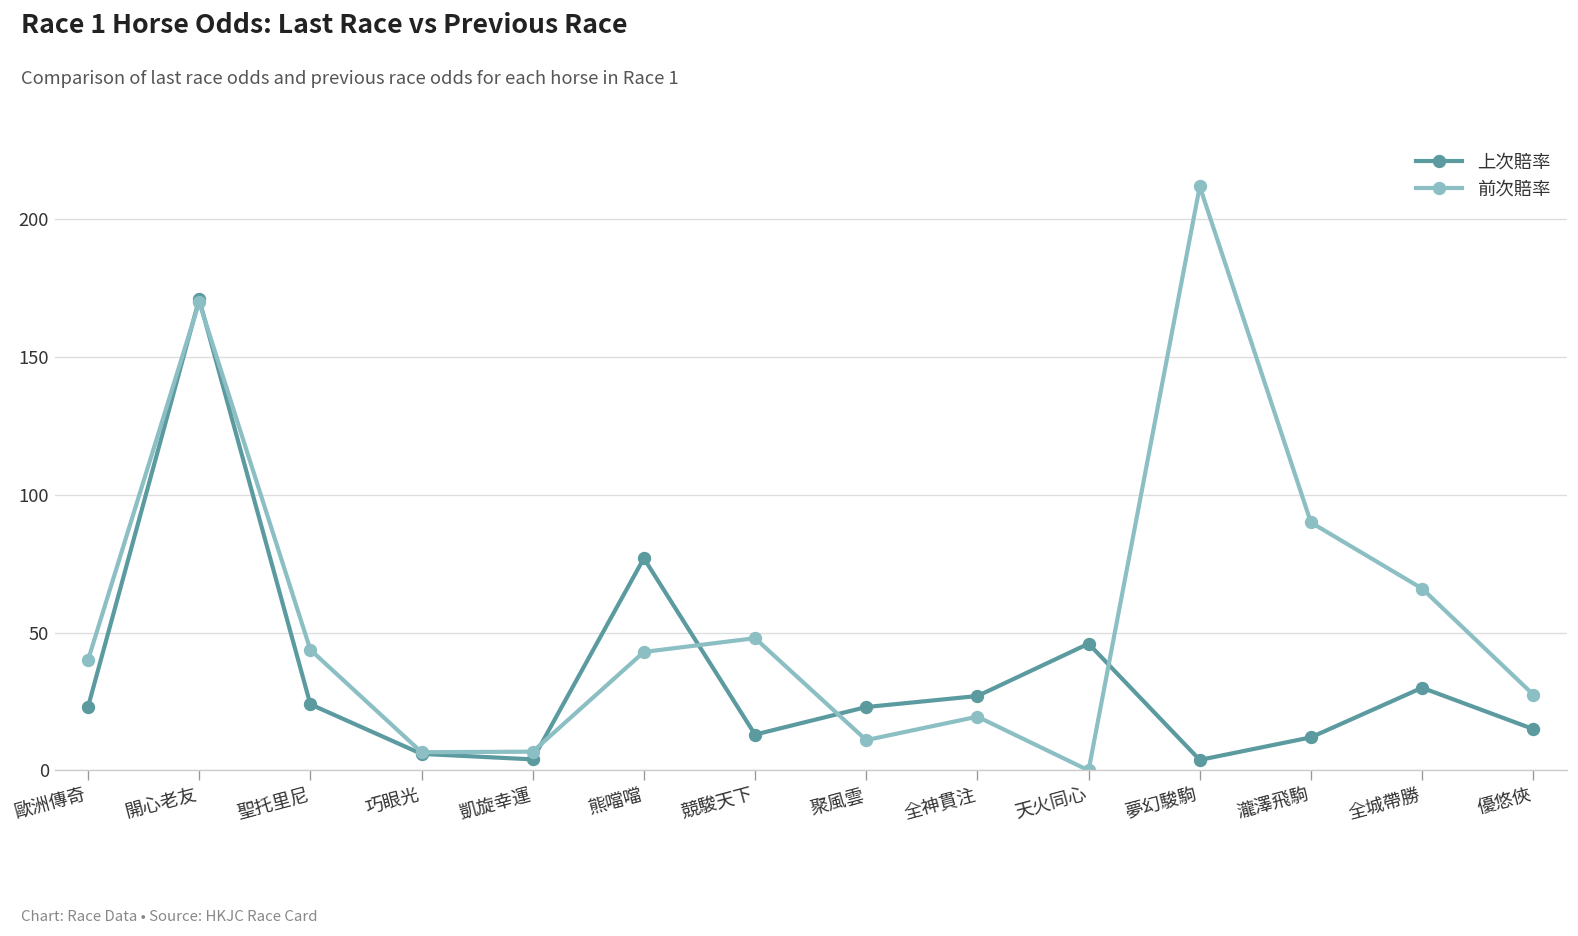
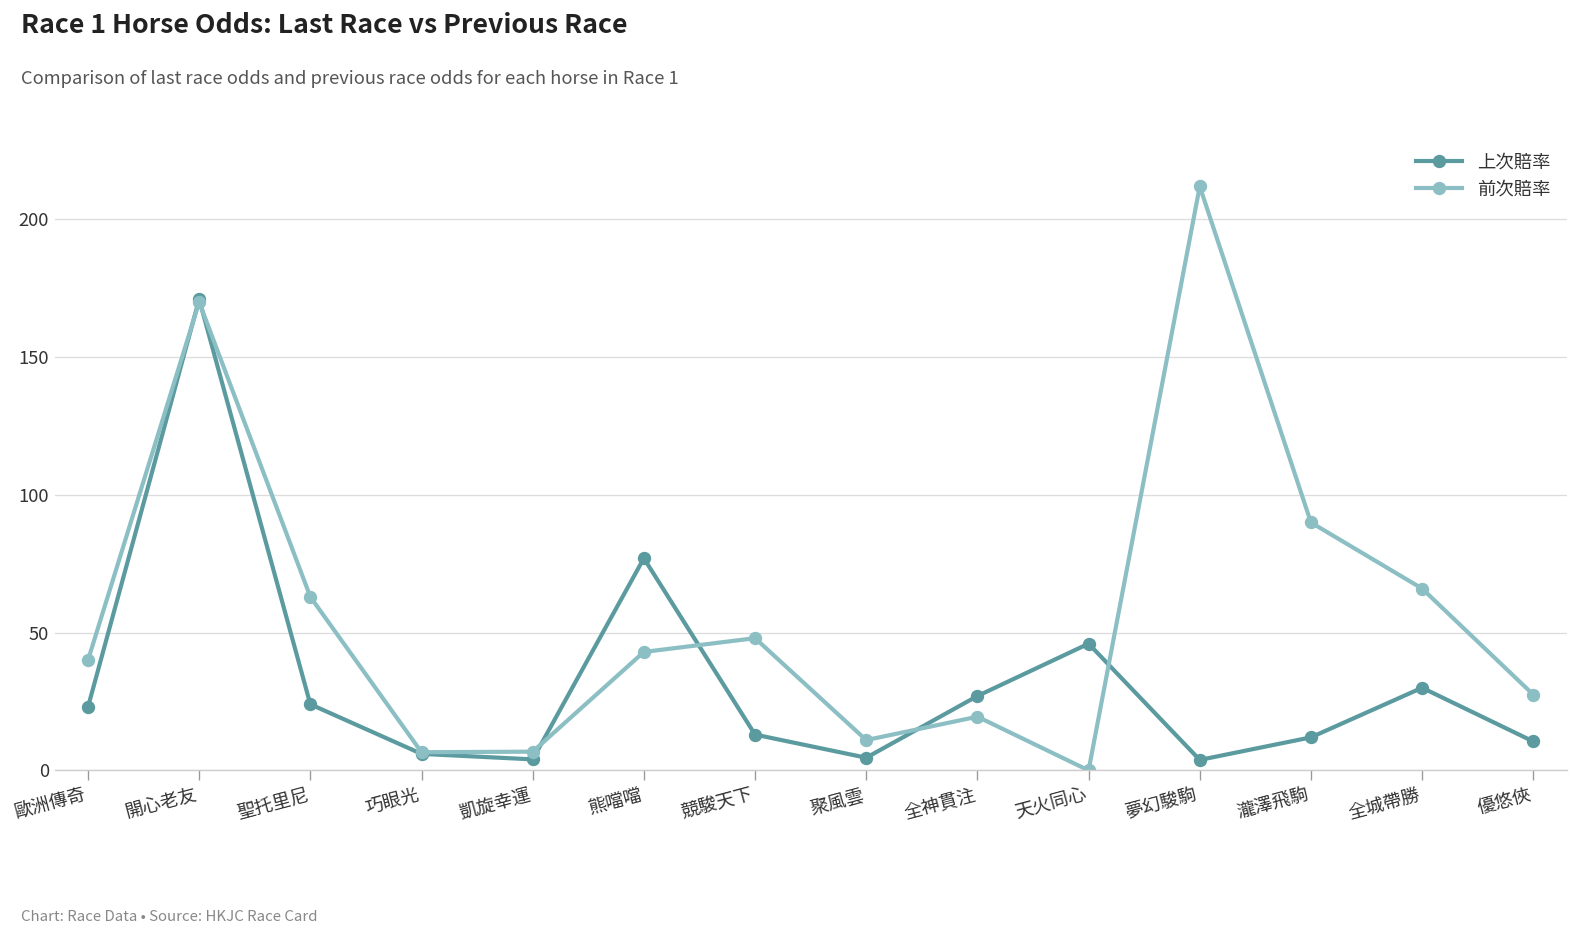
前次賠率, 聖托里尼: 44 -> 63
上次賠率, 聚風雲: 23 -> 5
上次賠率, 優悠俠: 15 -> 11
